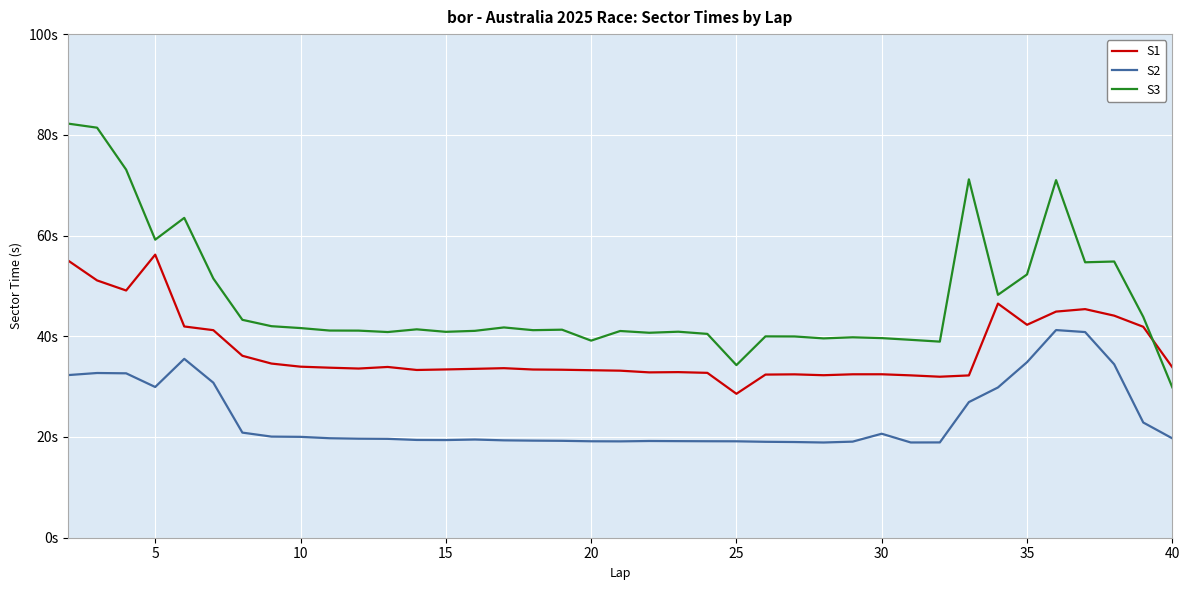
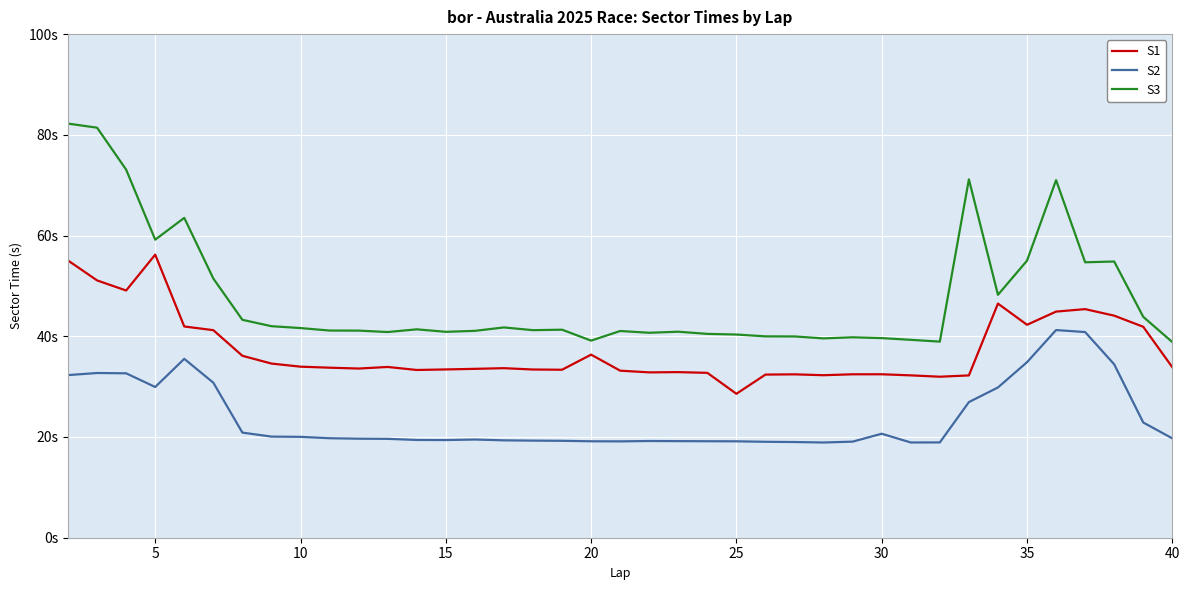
S1, 20: 33s -> 36s
S3, 25: 34s -> 40s
S3, 35: 52s -> 55s
S3, 40: 30s -> 39s
